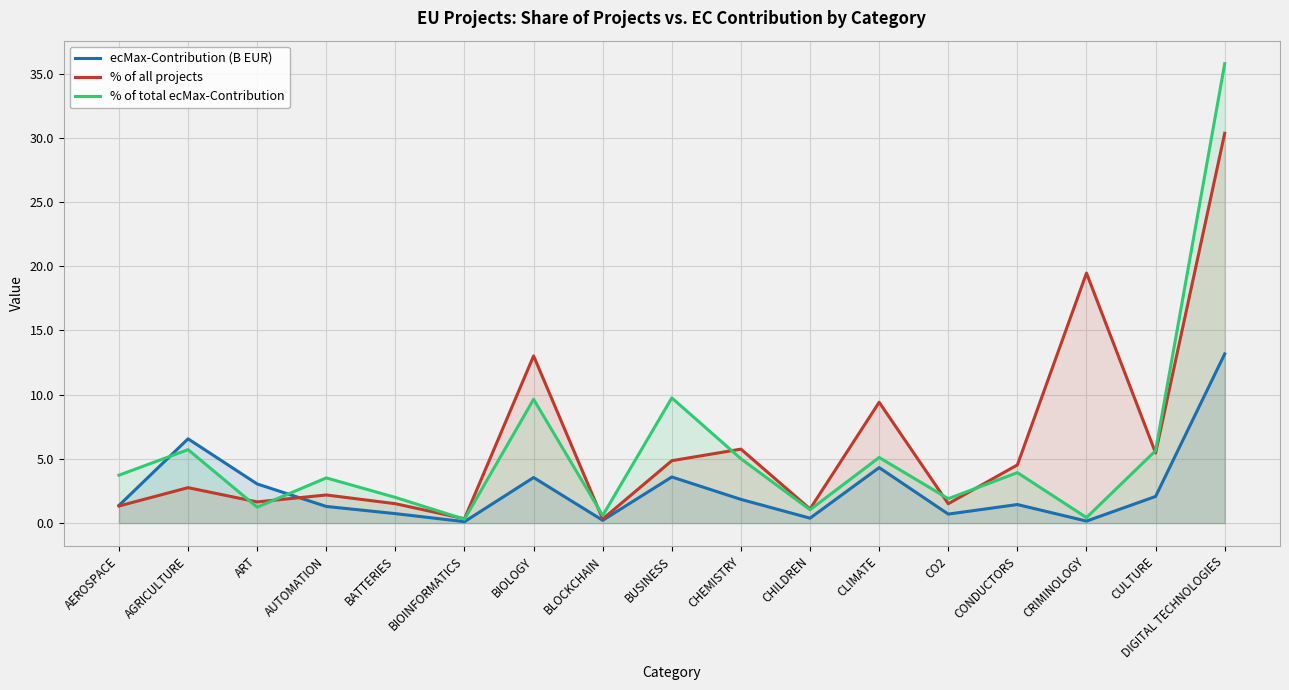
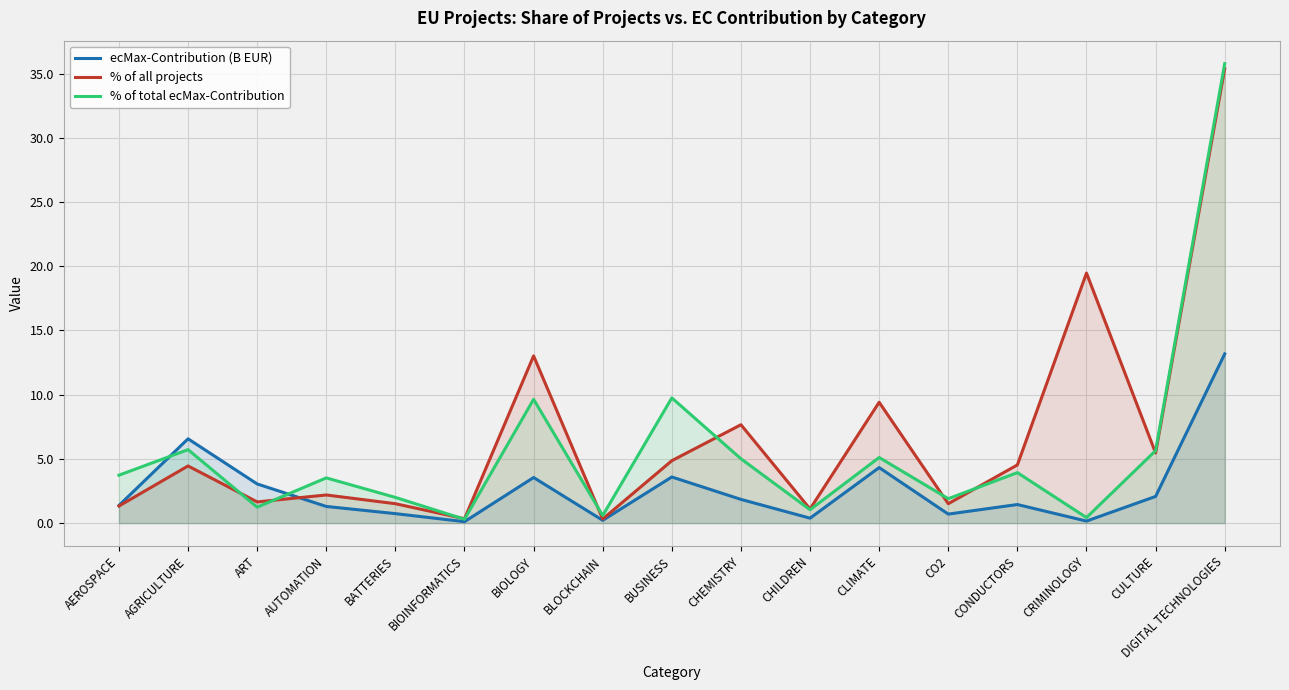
% of all projects, AGRICULTURE: 2.8 -> 4.5
% of all projects, CHEMISTRY: 5.8 -> 7.7
% of all projects, DIGITAL TECHNOLOGIES: 30.4 -> 35.4
